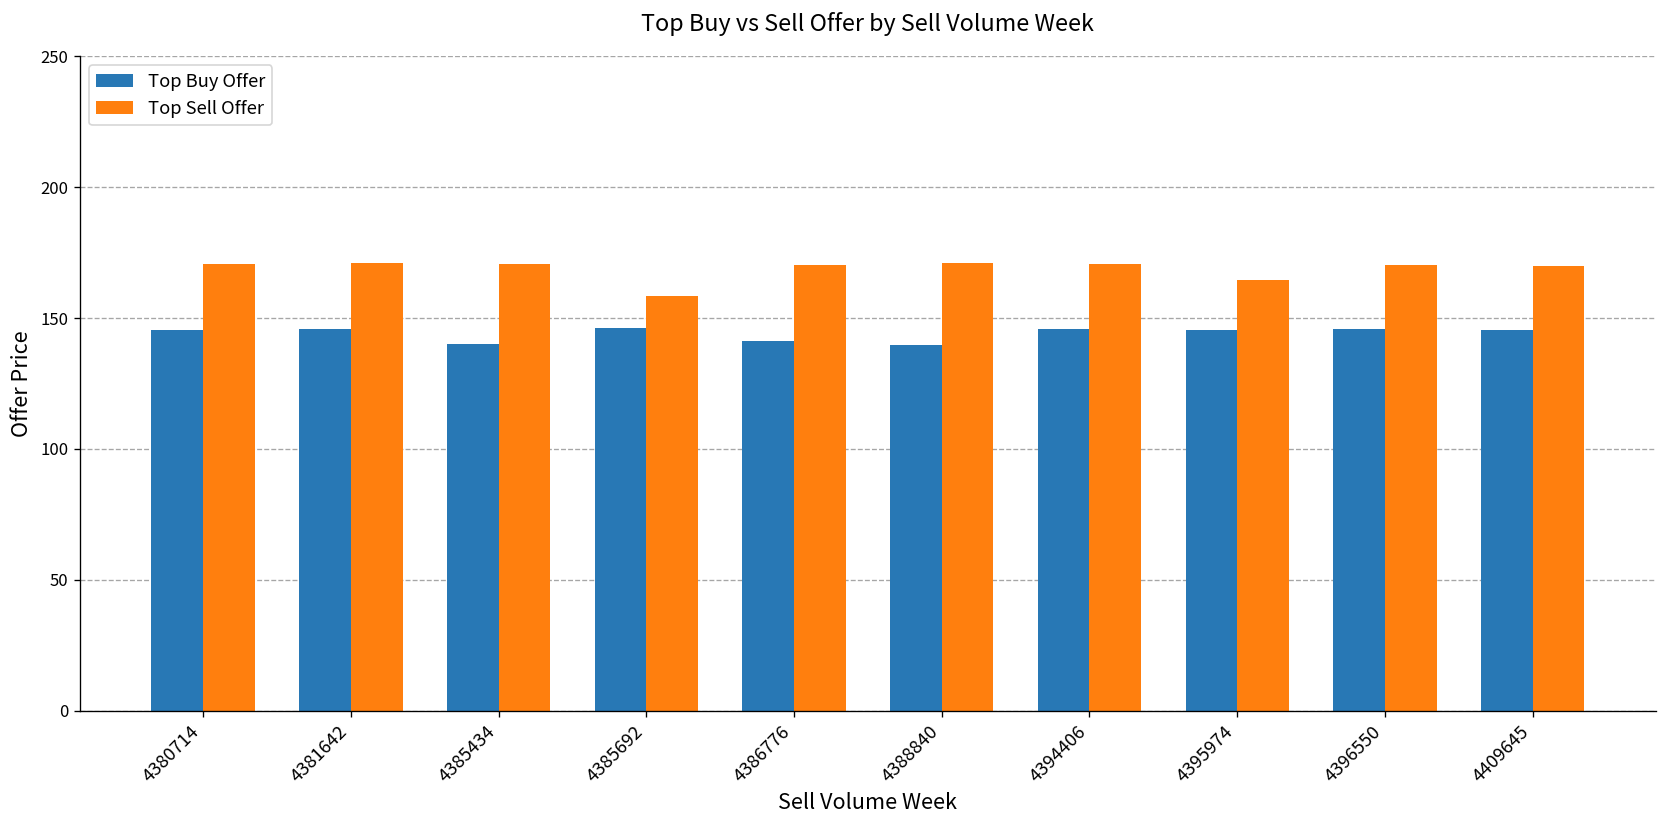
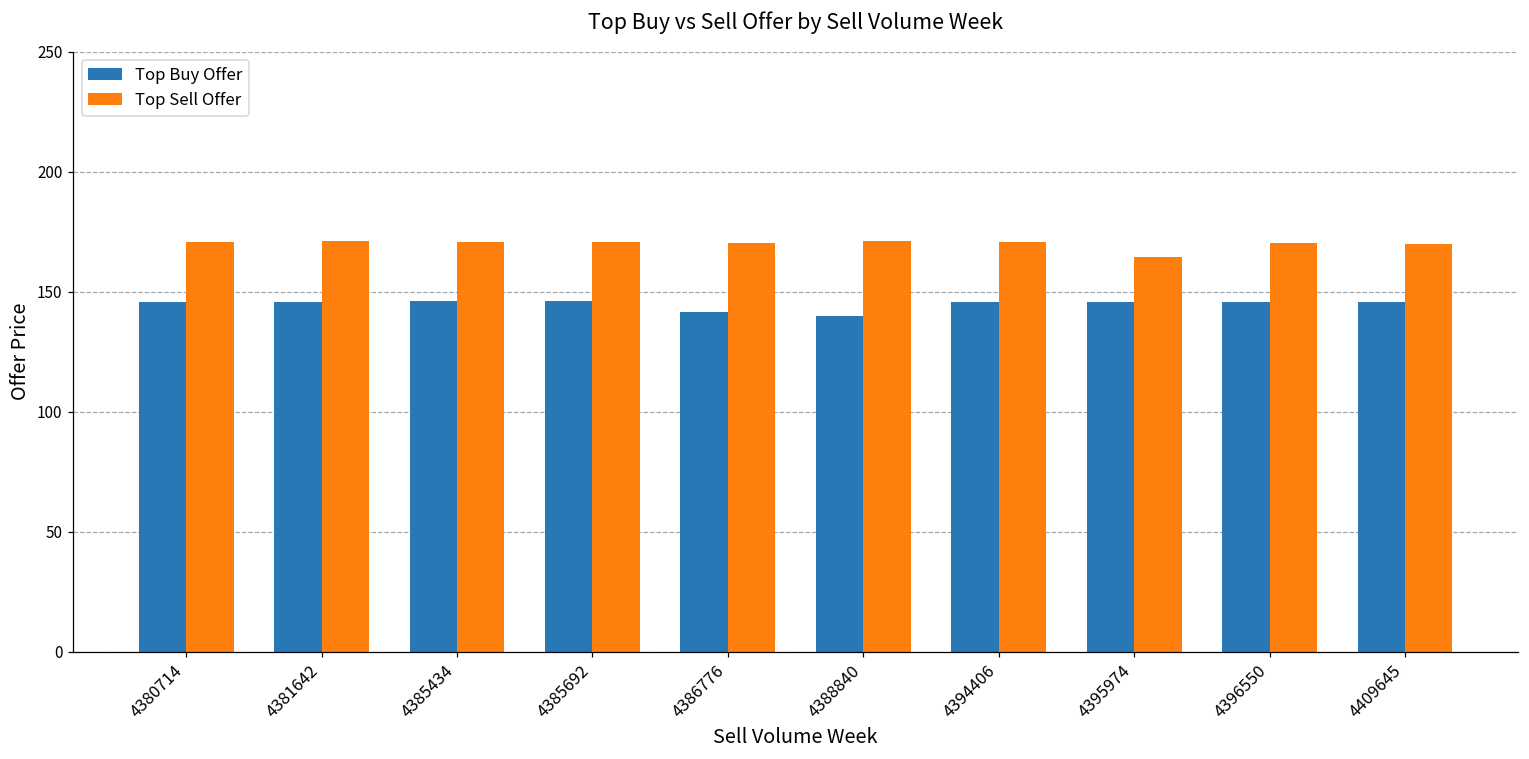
Top Buy Offer, 4385434: 140 -> 146
Top Sell Offer, 4385692: 159 -> 171
